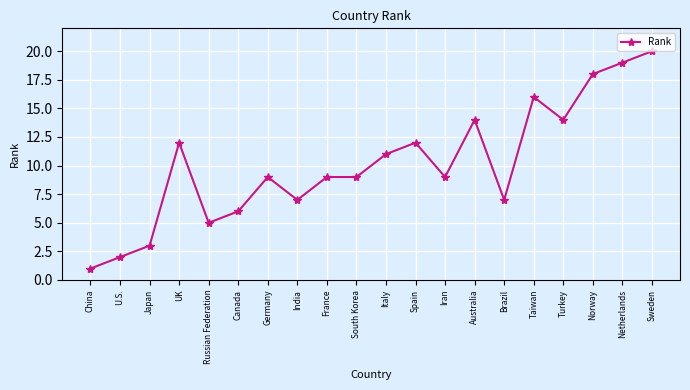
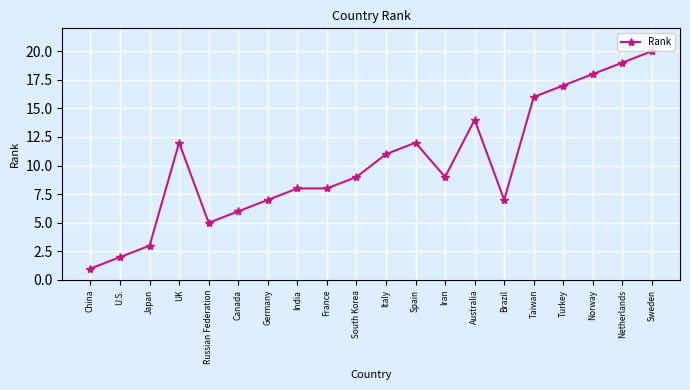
Germany: 9 -> 7
India: 7 -> 8
France: 9 -> 8
Turkey: 14 -> 17
